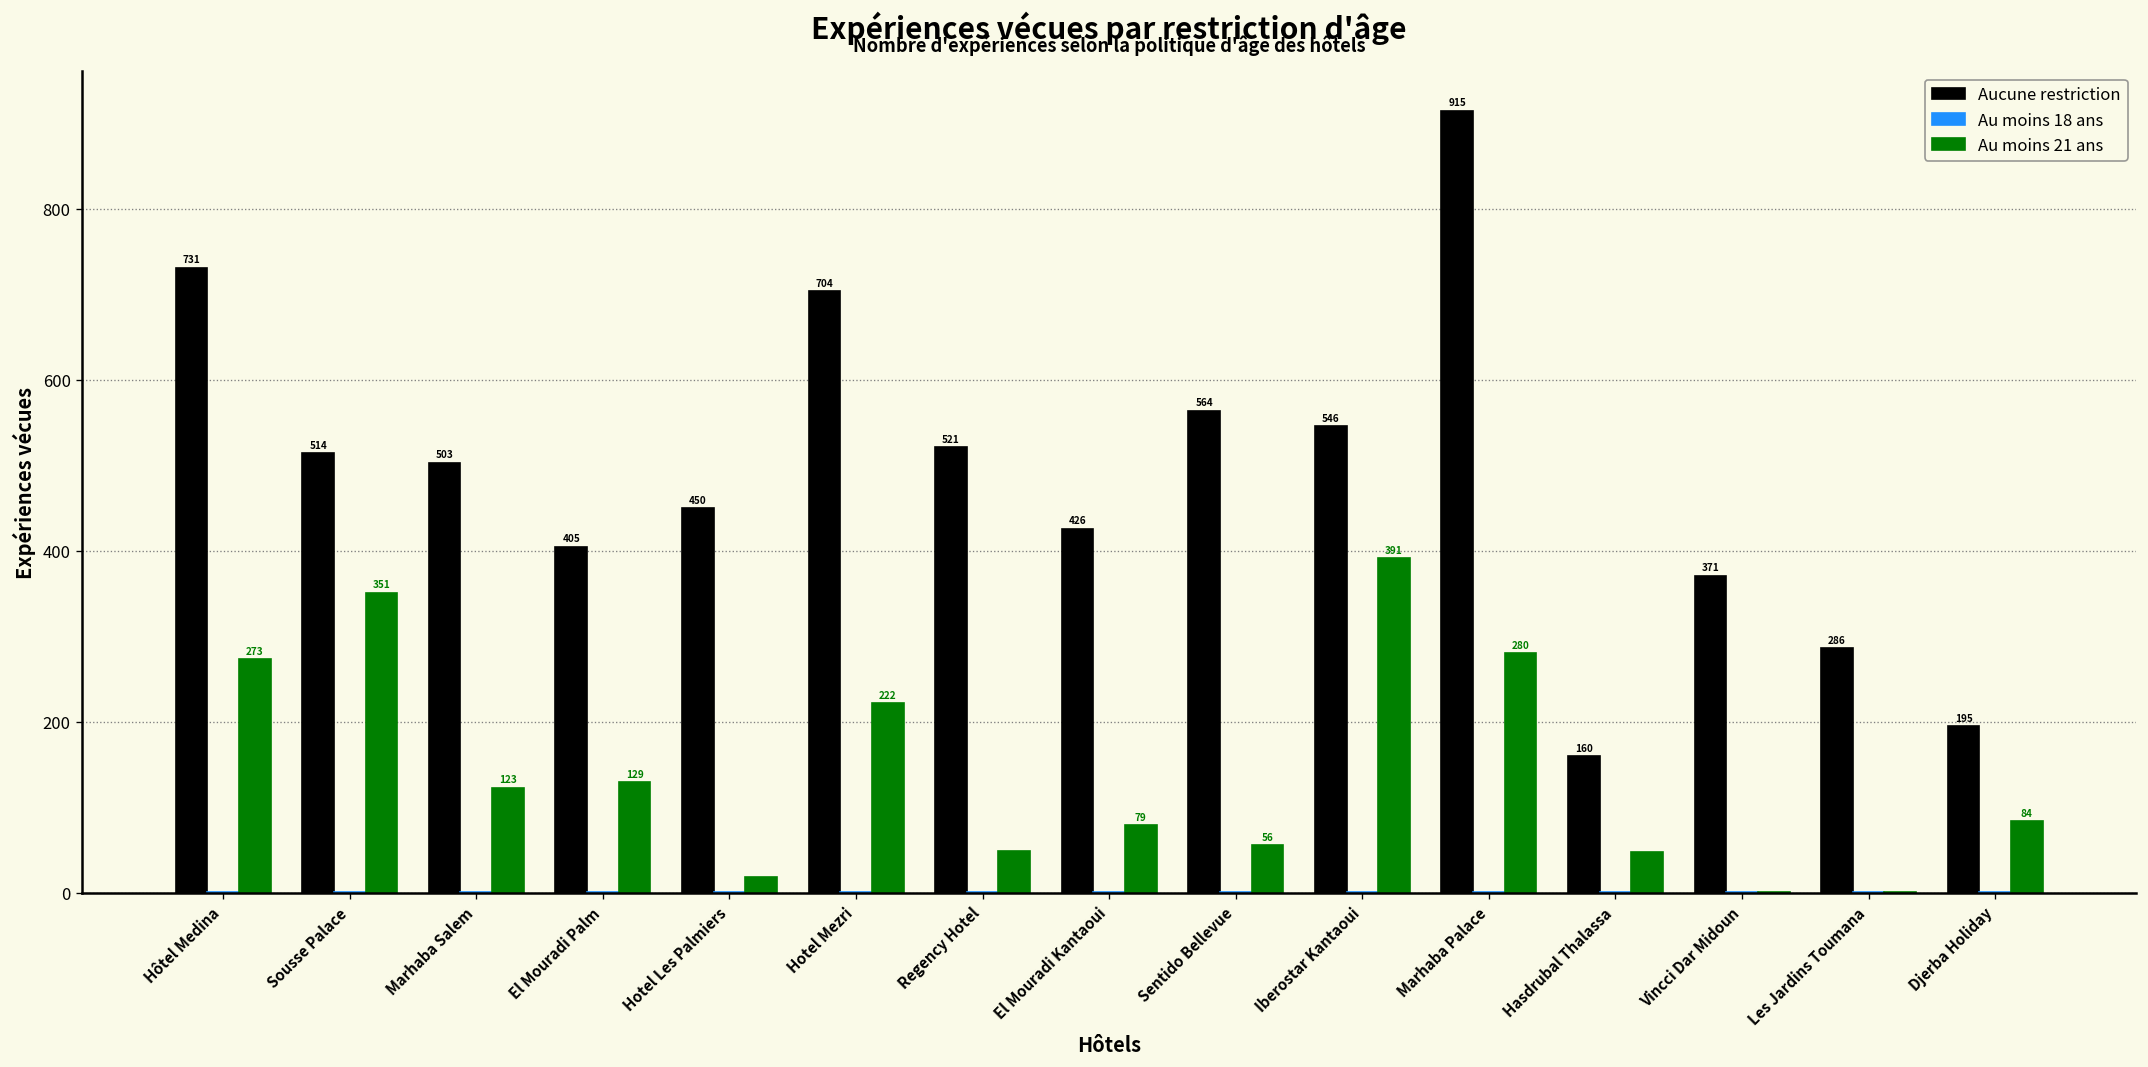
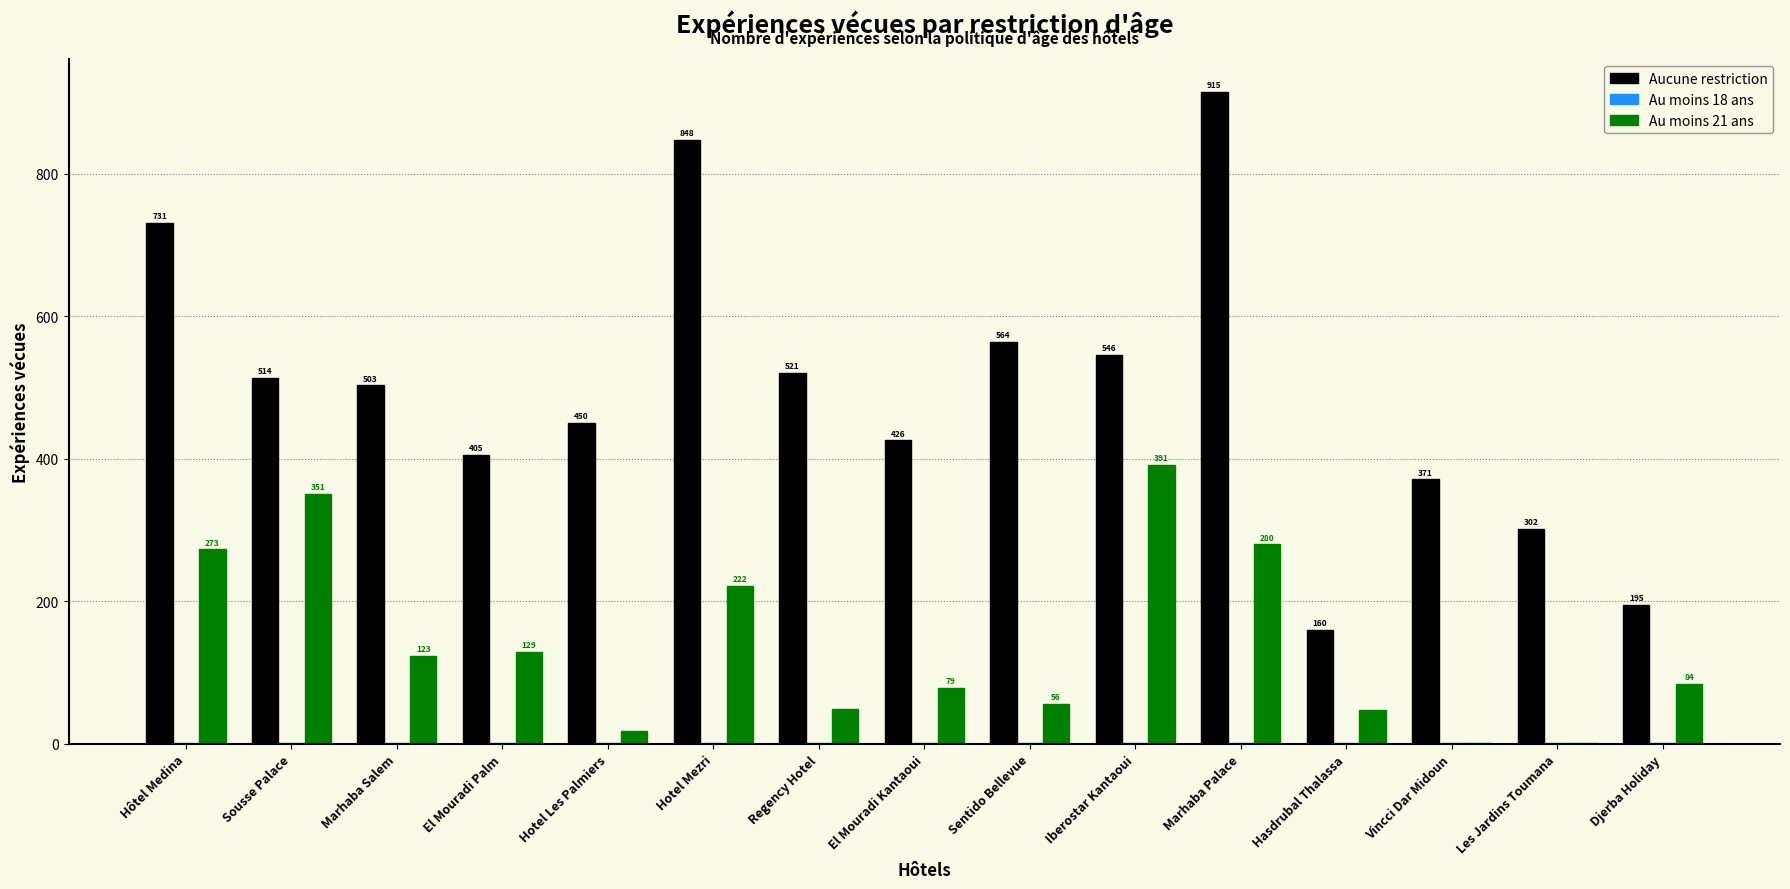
Aucune restriction, Hotel Mezri: 704 -> 848
Aucune restriction, Les Jardins Toumana: 286 -> 302
